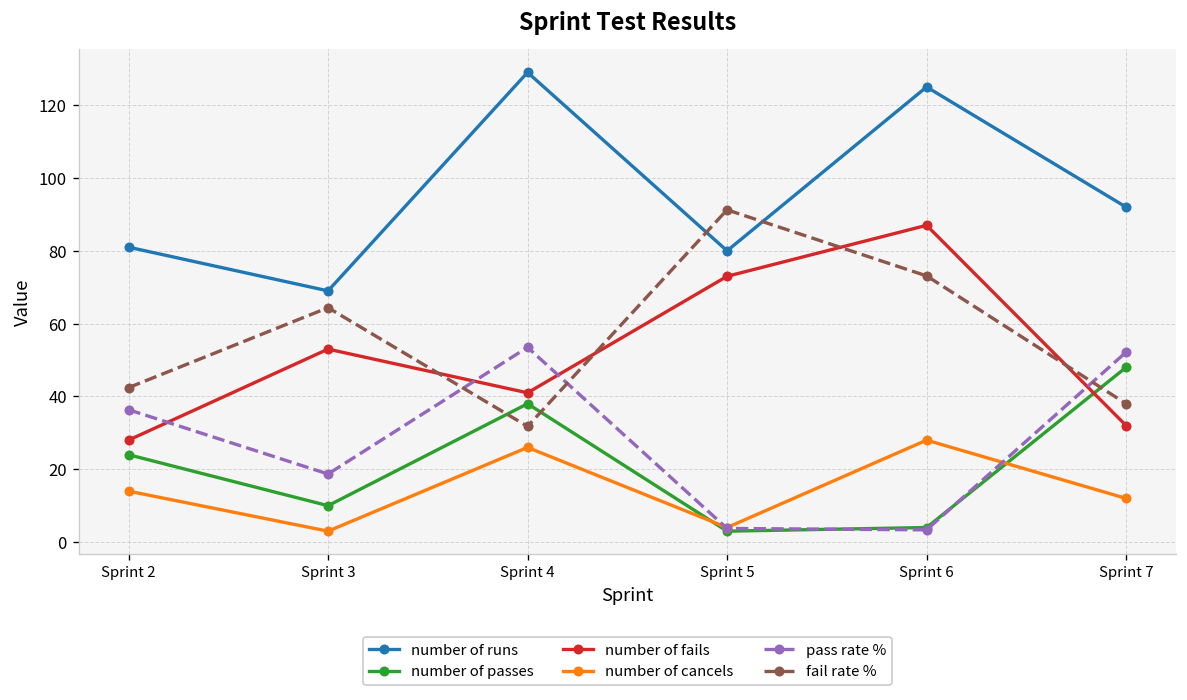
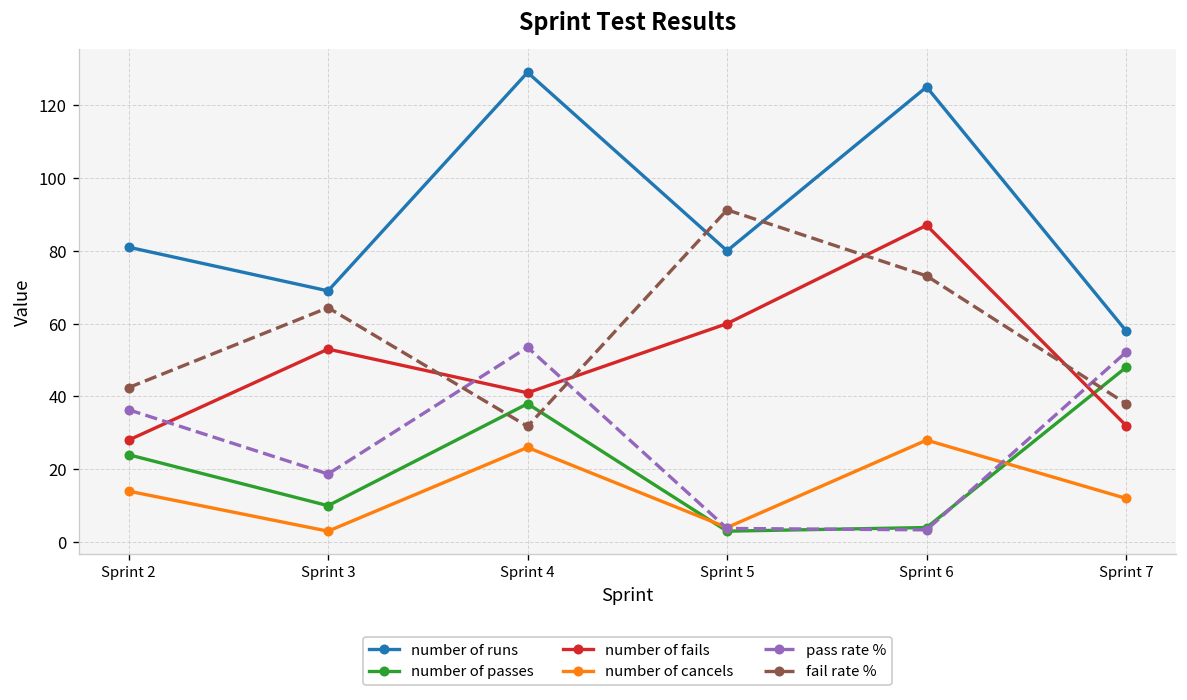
number of fails, Sprint 5: 73 -> 60
number of runs, Sprint 7: 92 -> 58
